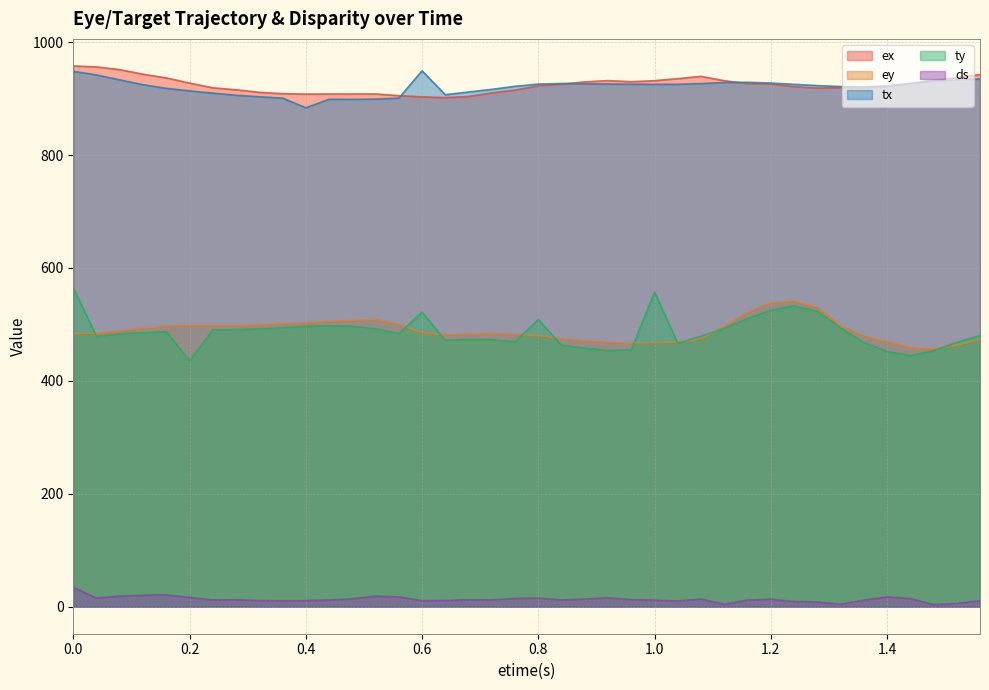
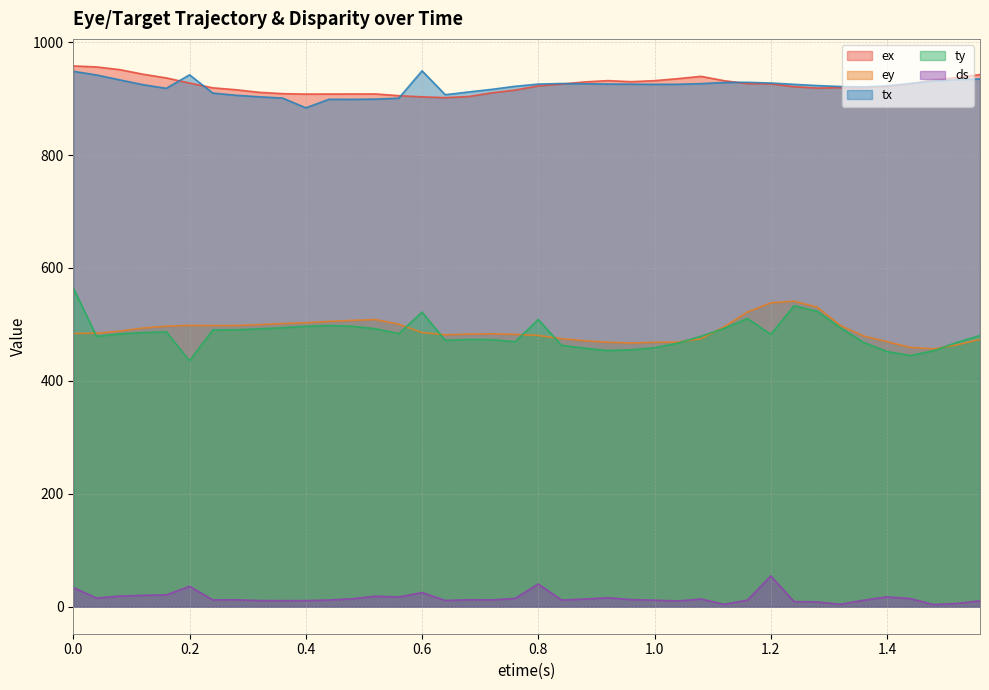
tx, 0.2: 910 -> 940
ds, 0.2: 20 -> 40
ds, 0.6: 10 -> 30
ds, 0.8: 20 -> 40
ty, 1.0: 560 -> 460
ty, 1.2: 530 -> 480
ds, 1.2: 10 -> 50
